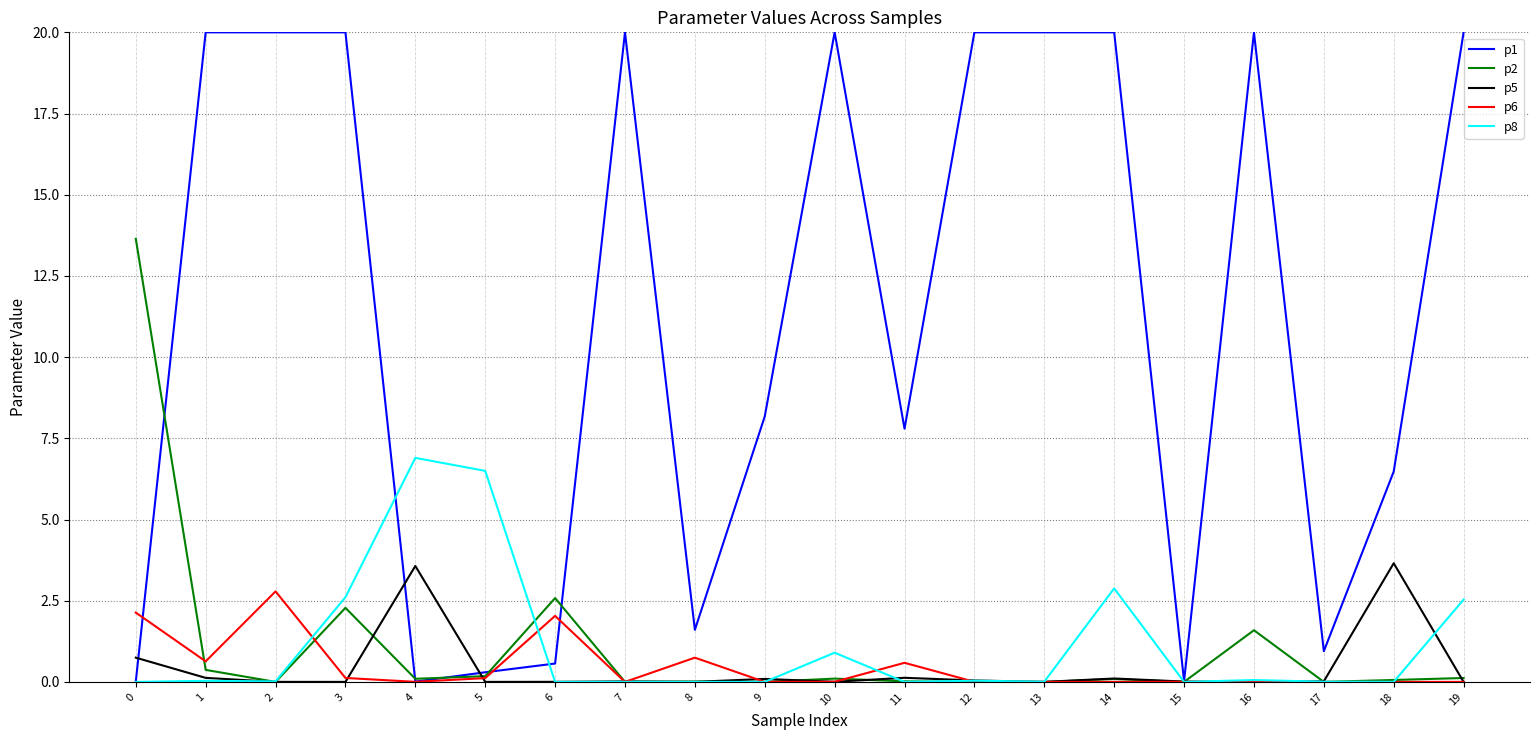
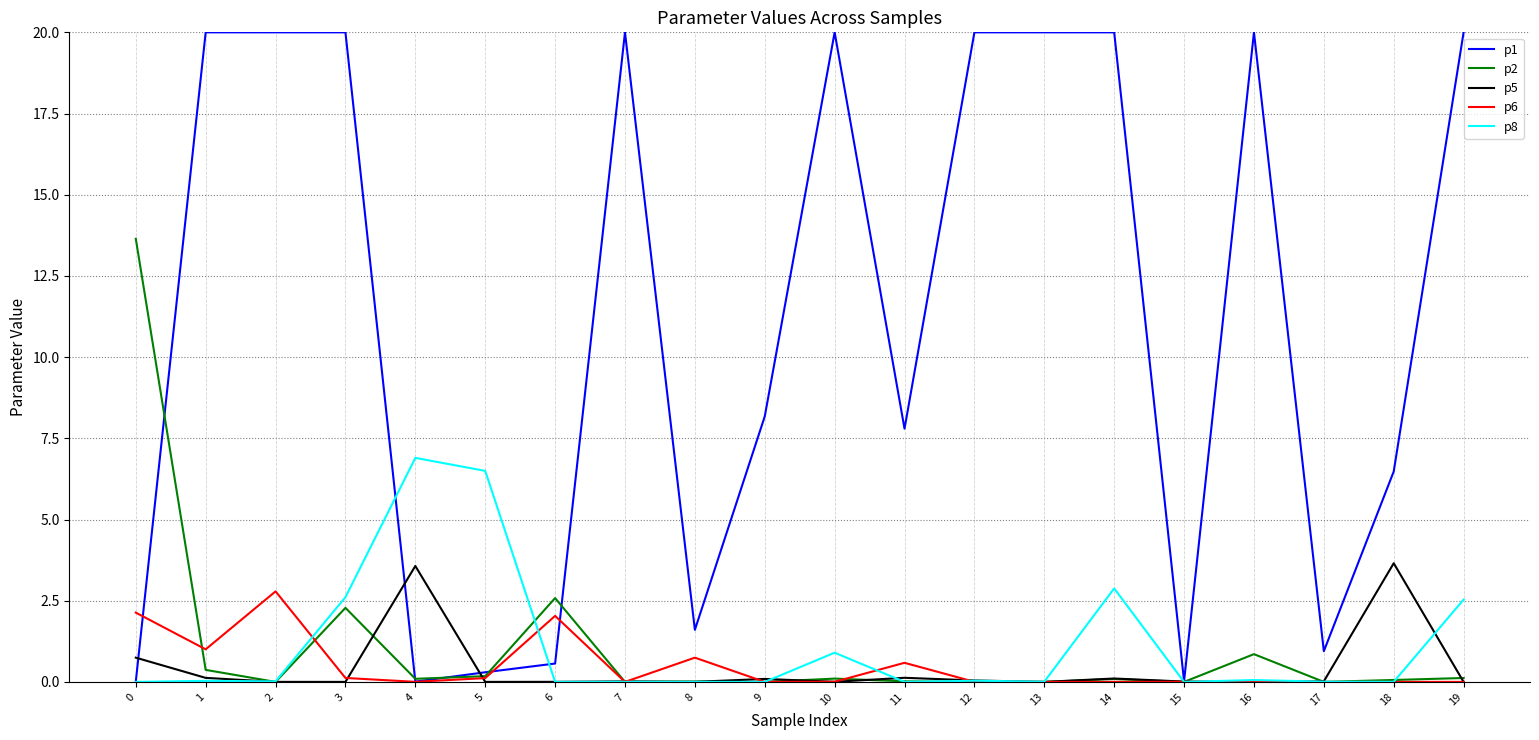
p6, 1: 0.6 -> 1.0
p2, 16: 1.6 -> 0.9
